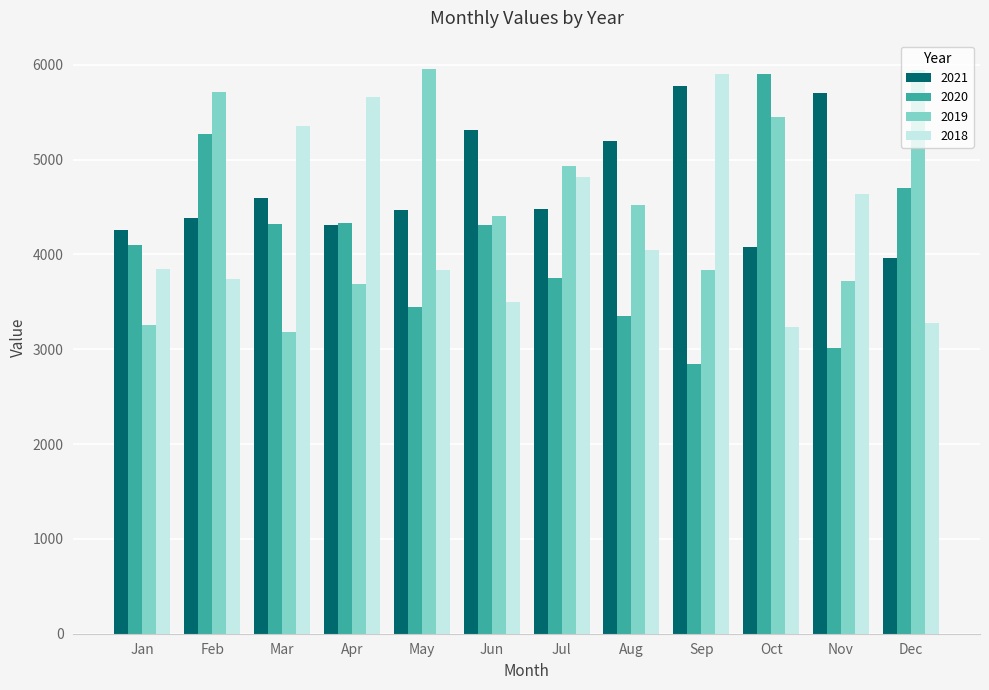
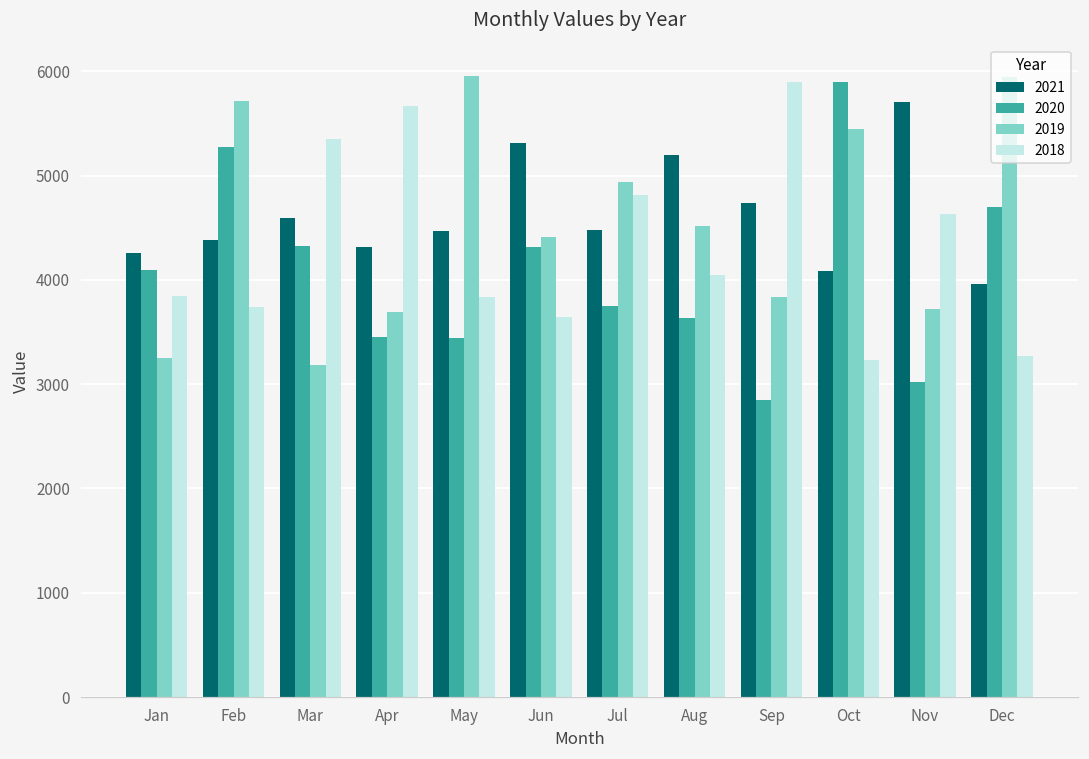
2020, Apr: 4300 -> 3500
2018, Jun: 3500 -> 3600
2020, Aug: 3300 -> 3600
2021, Sep: 5800 -> 4700
